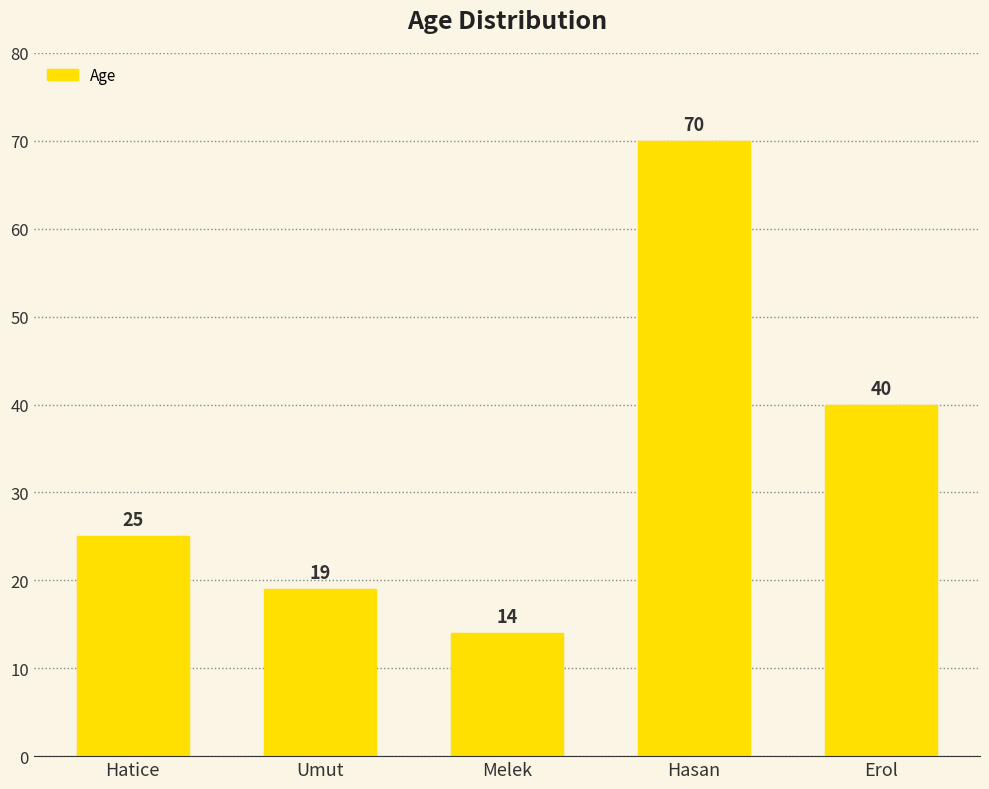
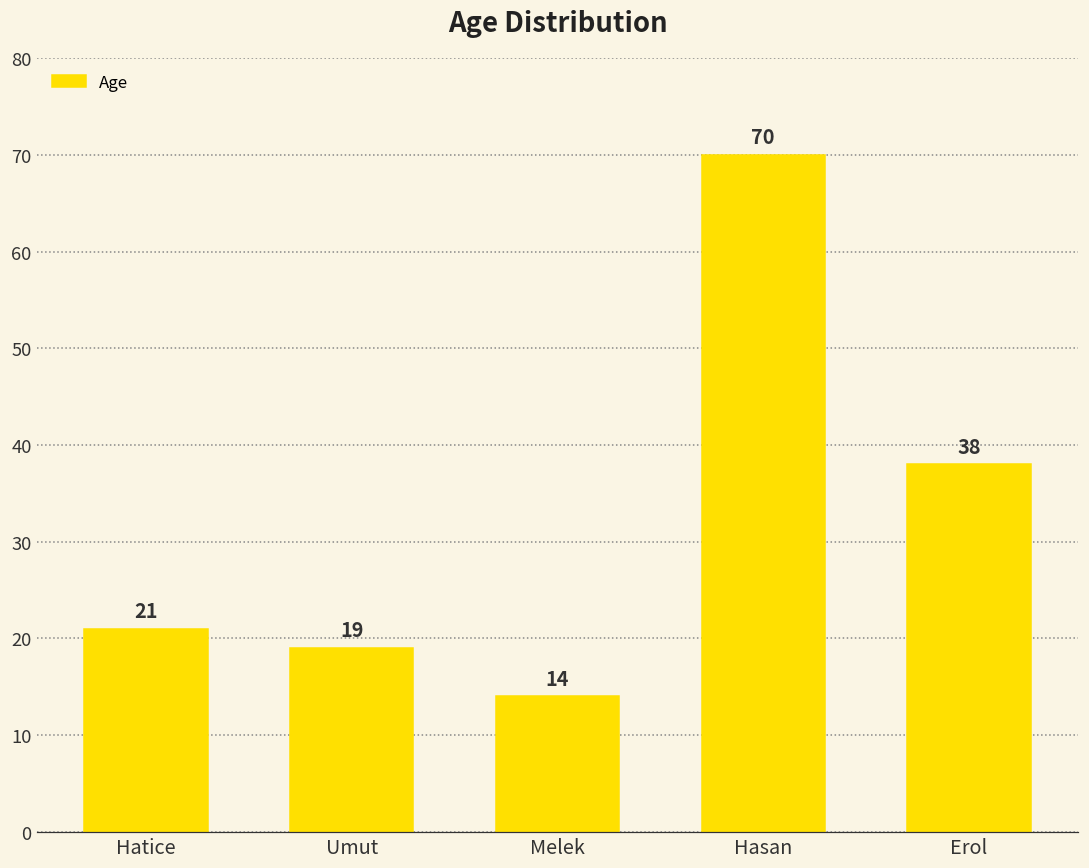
Hatice: 25 -> 21
Erol: 40 -> 38
